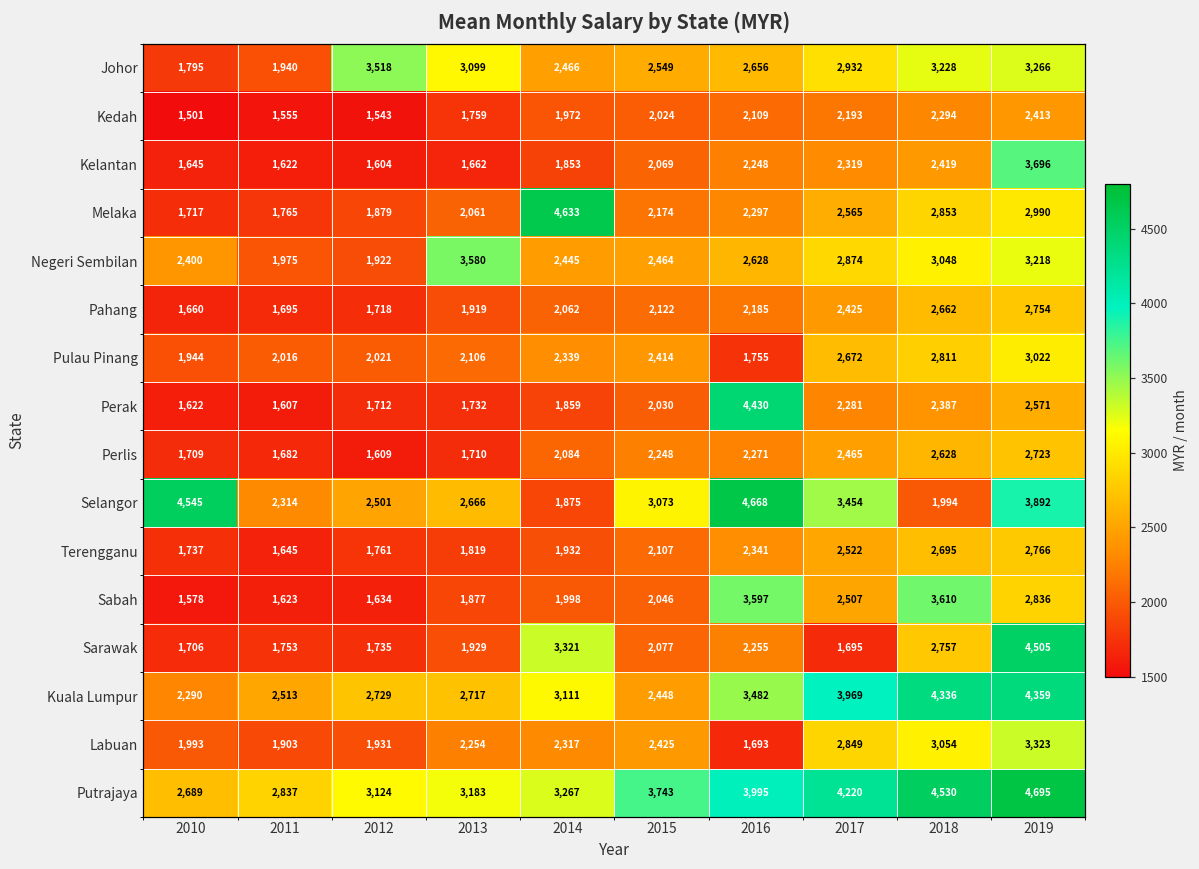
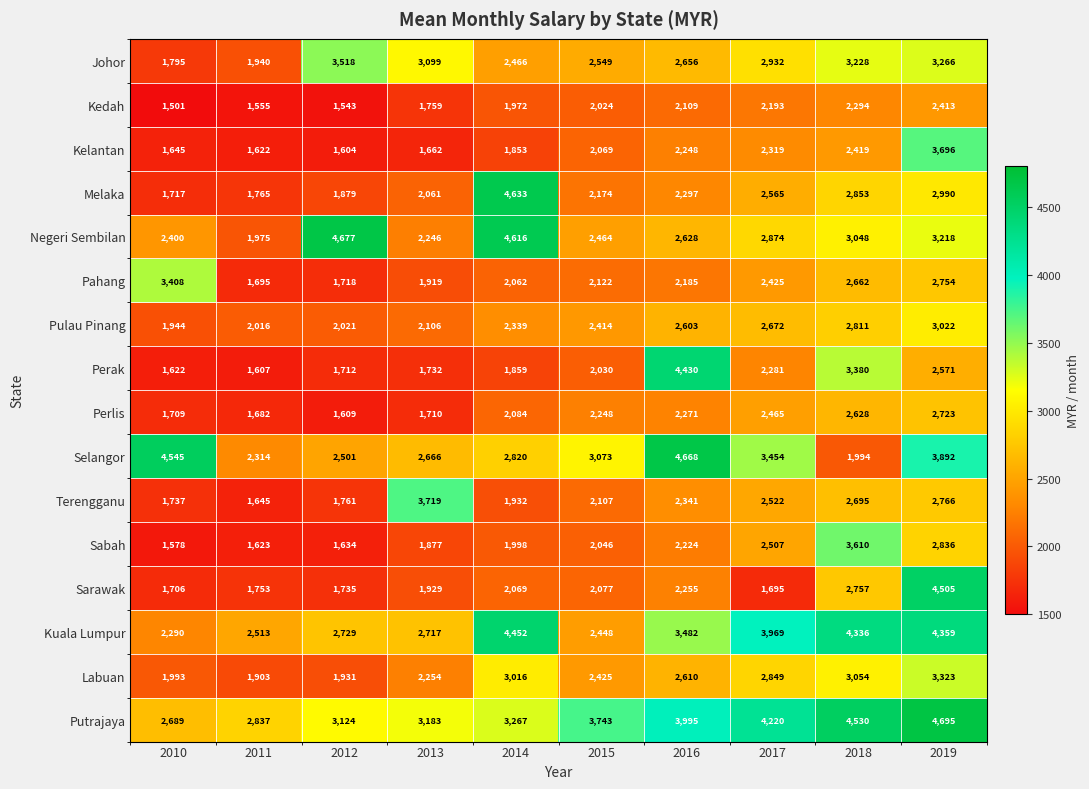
Negeri Sembilan, 2012: 1,922 -> 4,677
Negeri Sembilan, 2013: 3,580 -> 2,246
Negeri Sembilan, 2014: 2,445 -> 4,616
Pahang, 2010: 1,660 -> 3,408
Pulau Pinang, 2016: 1,755 -> 2,603
Perak, 2018: 2,387 -> 3,380
Selangor, 2014: 1,875 -> 2,820
Terengganu, 2013: 1,819 -> 3,719
Sabah, 2016: 3,597 -> 2,224
Sarawak, 2014: 3,321 -> 2,069
Kuala Lumpur, 2014: 3,111 -> 4,452
Labuan, 2014: 2,317 -> 3,016
Labuan, 2016: 1,693 -> 2,610
